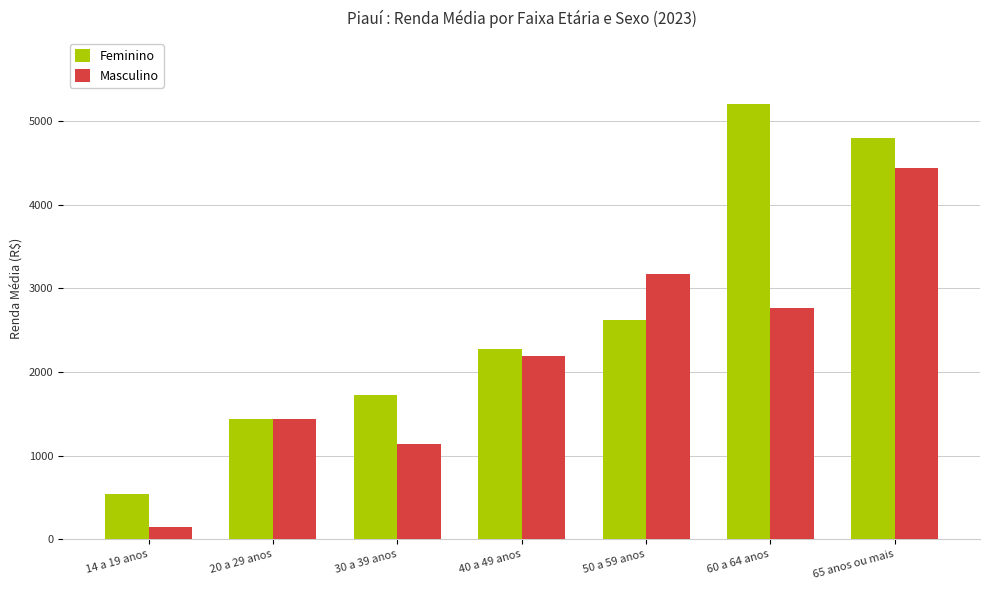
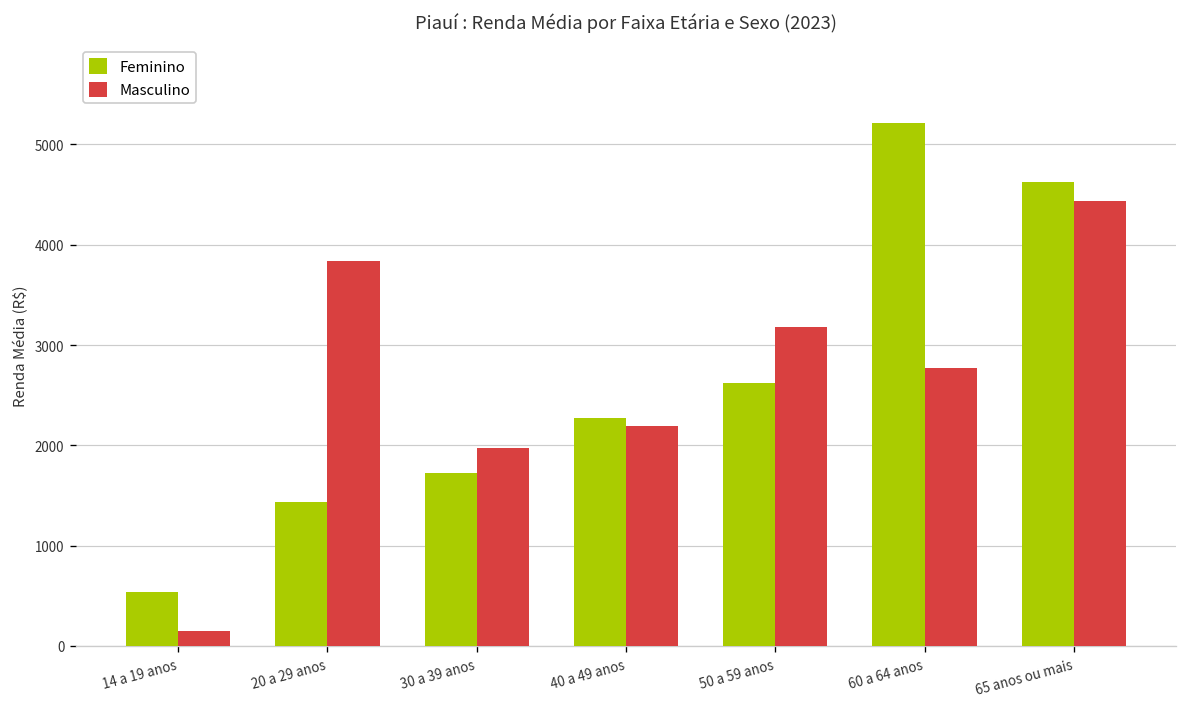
Masculino, 20 a 29 anos: 1400 -> 3800
Masculino, 30 a 39 anos: 1100 -> 2000
Feminino, 65 anos ou mais: 4800 -> 4600
